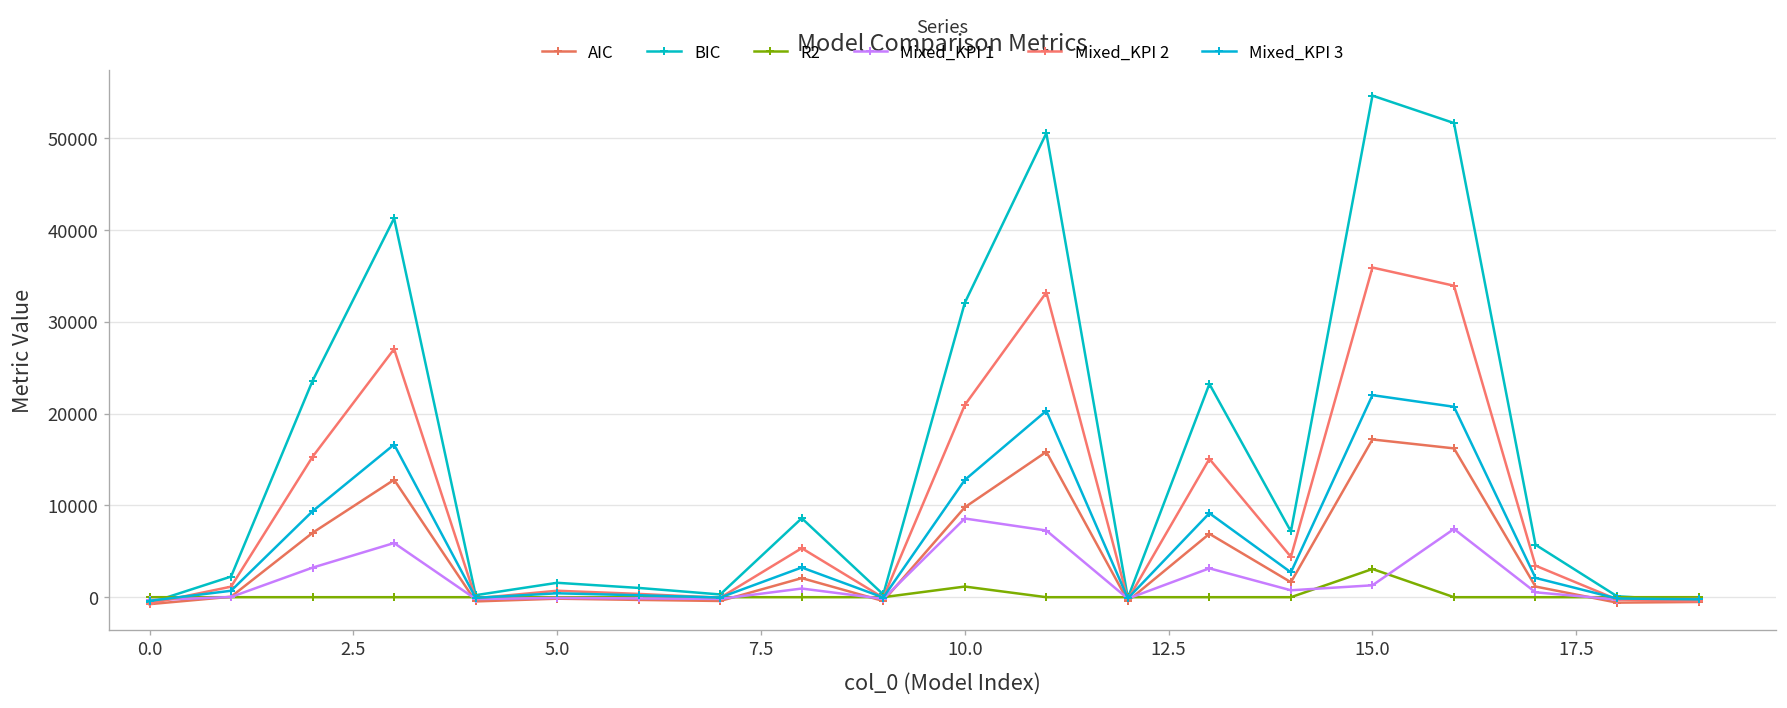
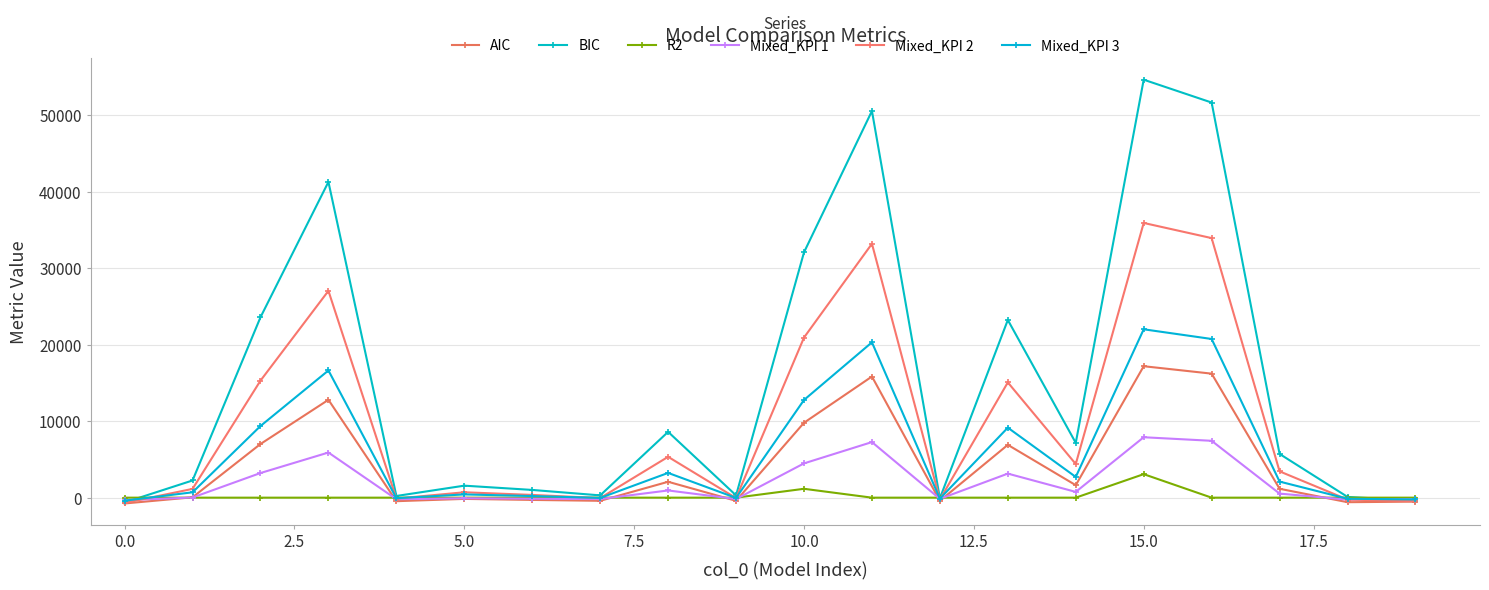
Mixed_KPI 1, 10.0: 9000 -> 4000
Mixed_KPI 1, 15.0: 1000 -> 8000
